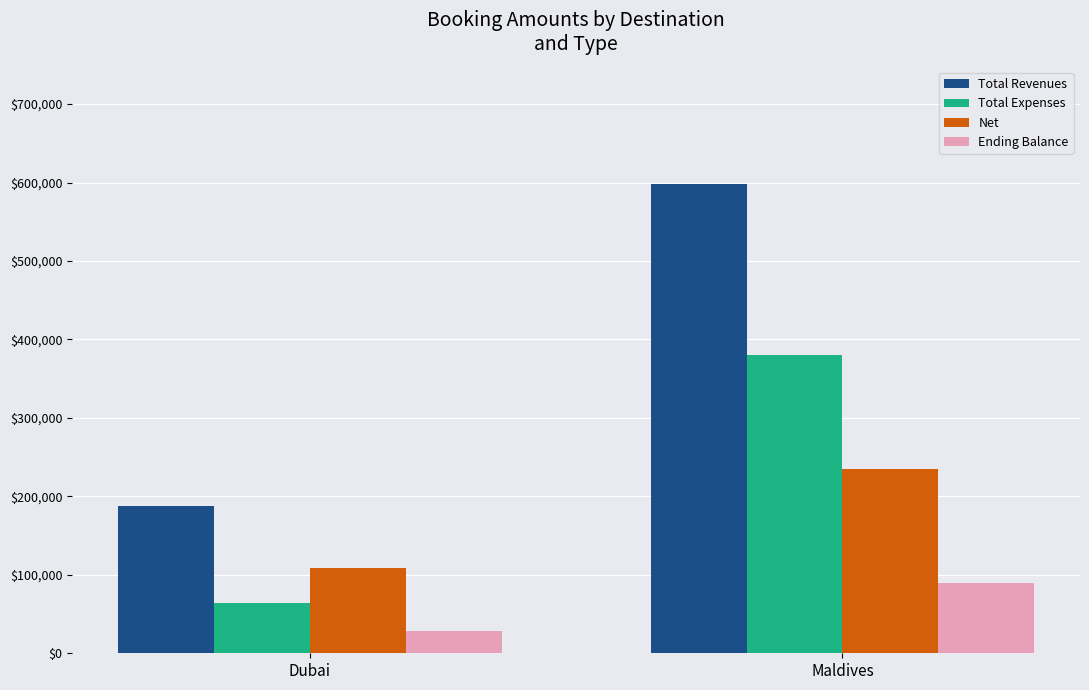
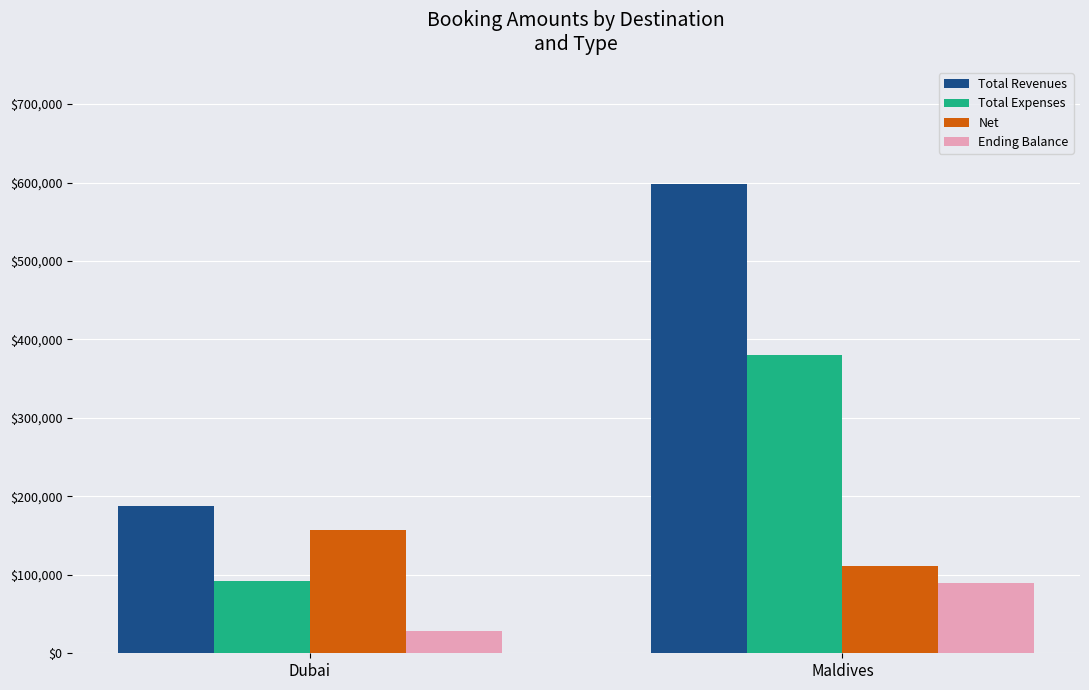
Total Expenses, Dubai: $60,000 -> $90,000
Net, Dubai: $110,000 -> $160,000
Net, Maldives: $240,000 -> $110,000
